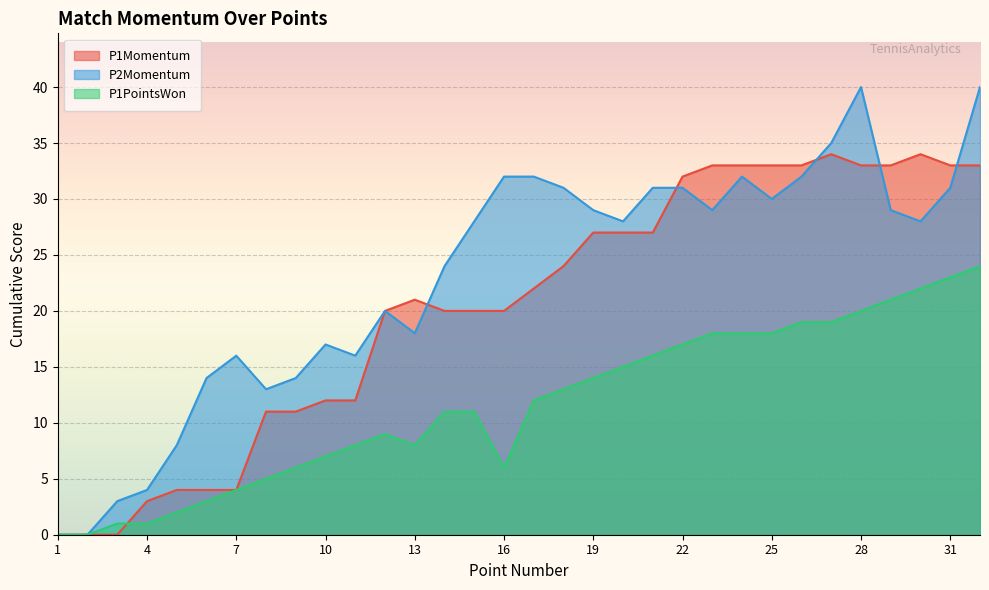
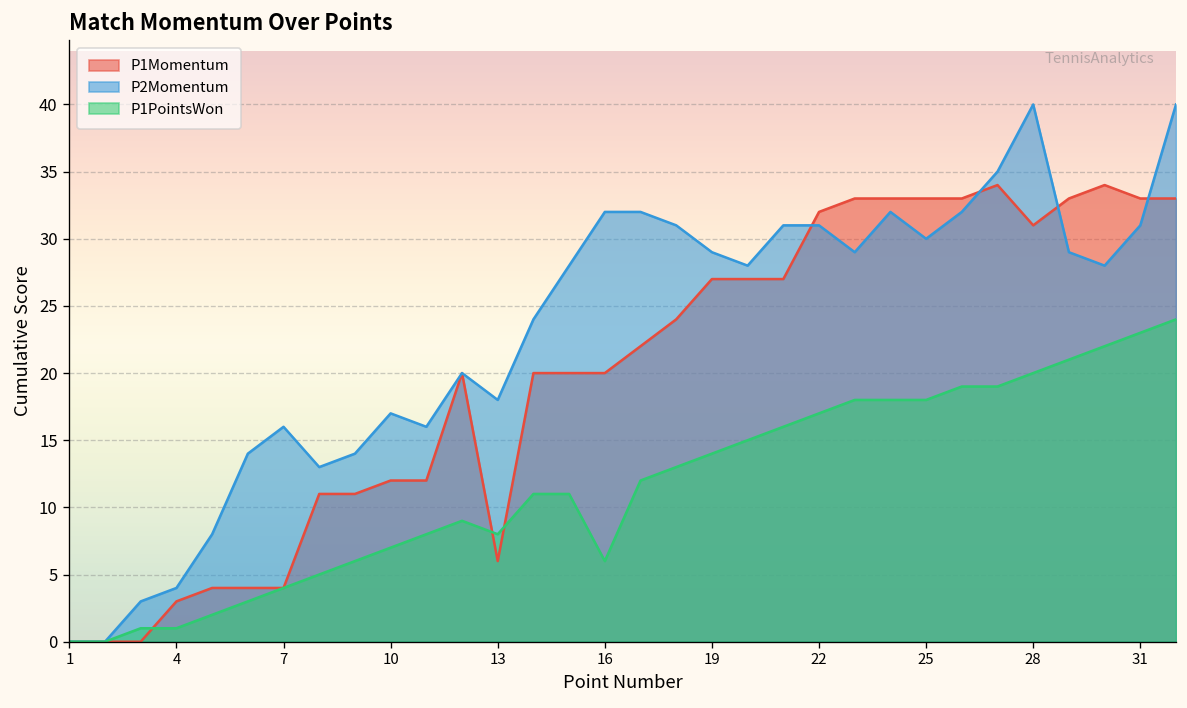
P1Momentum, 13: 21 -> 6
P1Momentum, 28: 33 -> 31
